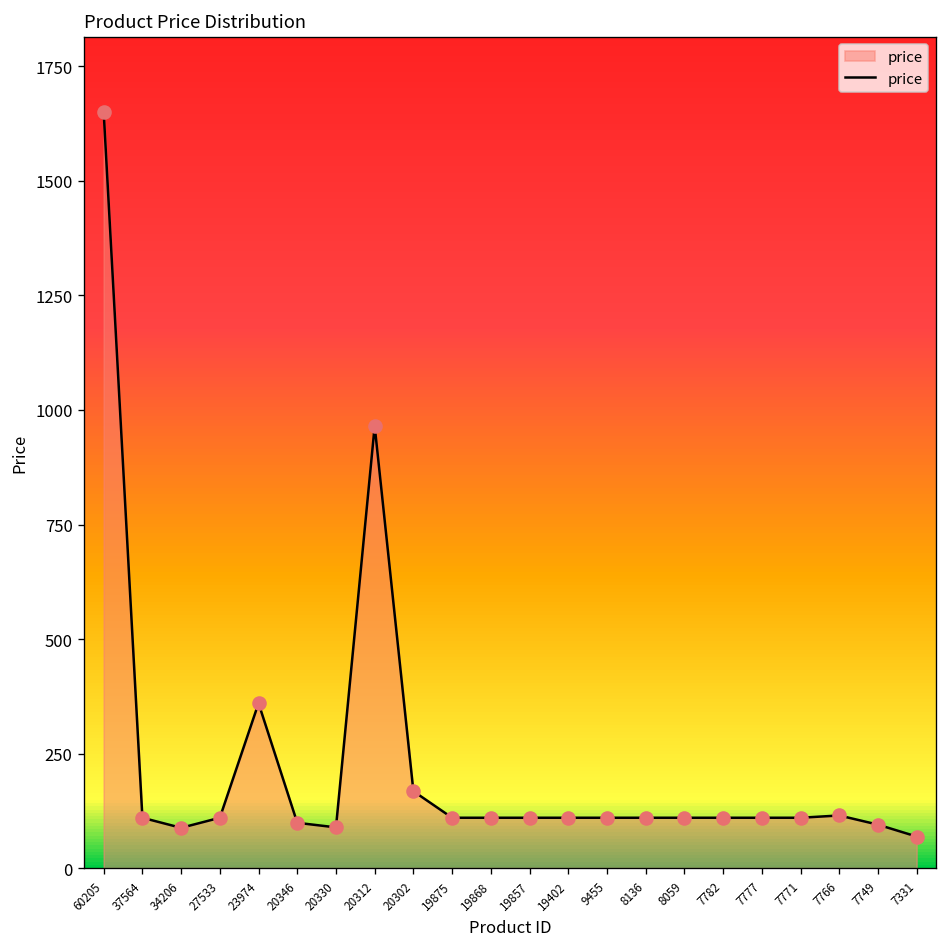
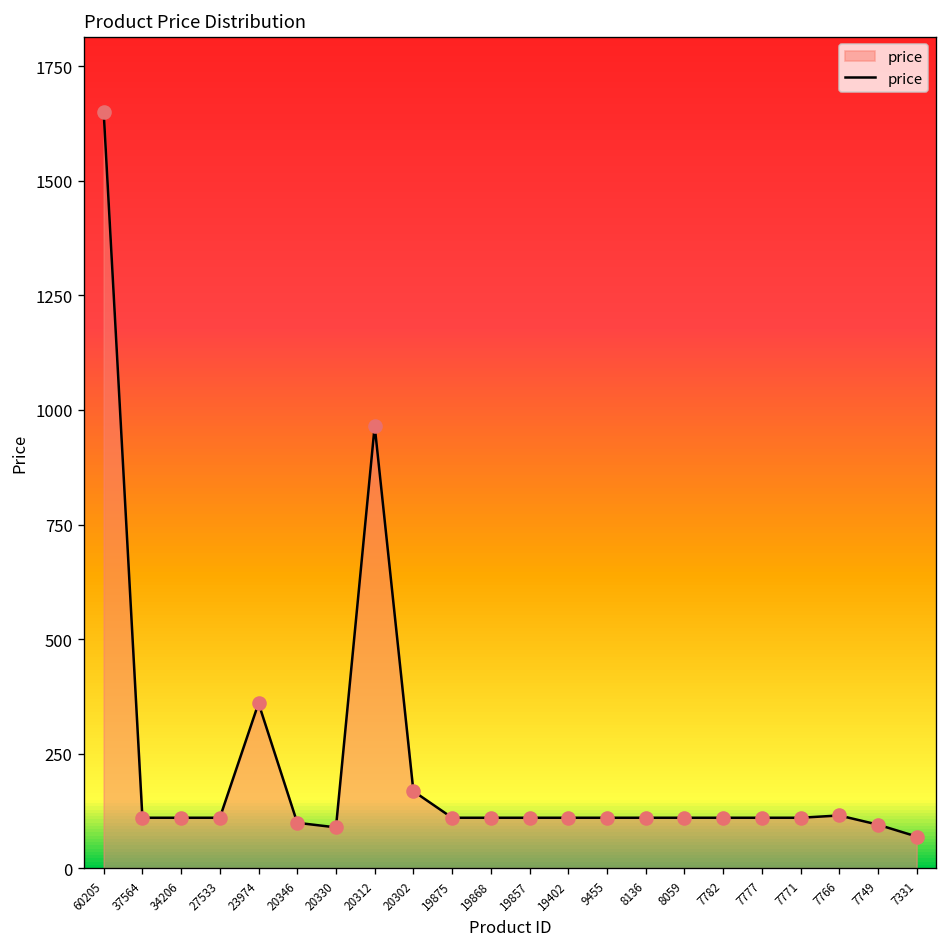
34206: 90 -> 110
